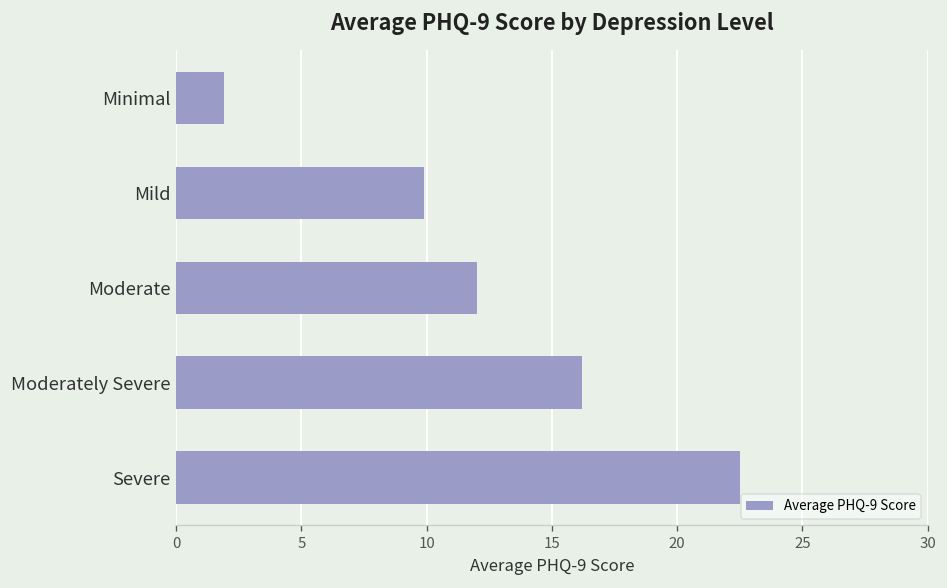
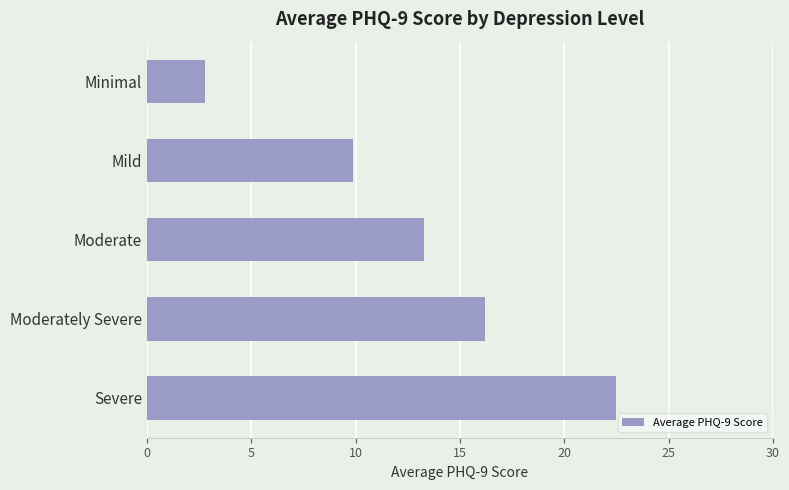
Minimal: 1.9 -> 2.8
Moderate: 12.0 -> 13.3
